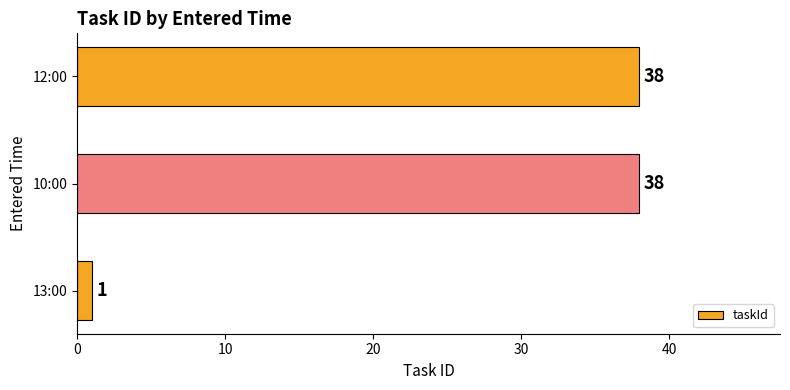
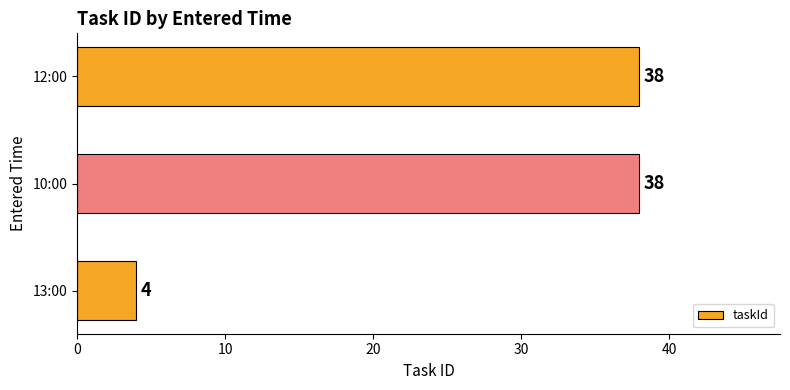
13:00: 1 -> 4
